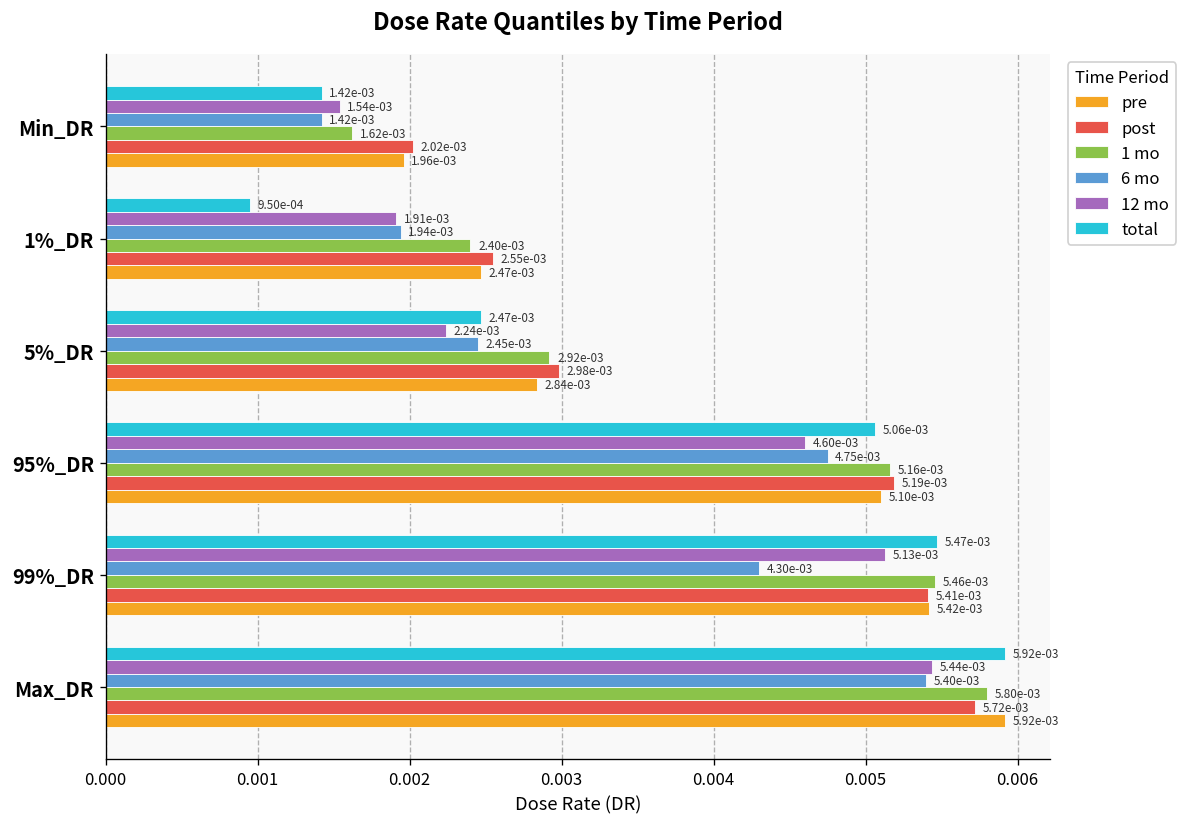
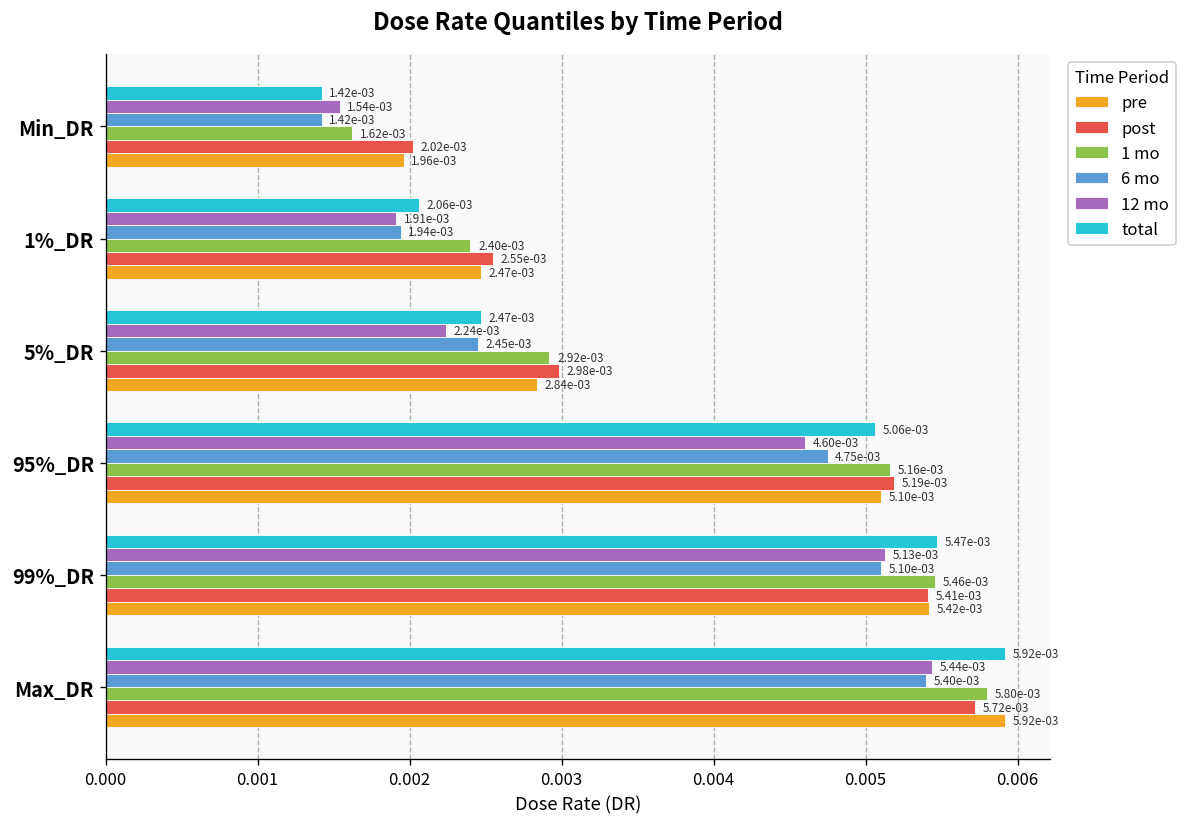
total, 1%_DR: 9.50e-04 -> 2.06e-03
6 mo, 99%_DR: 4.30e-03 -> 5.10e-03
